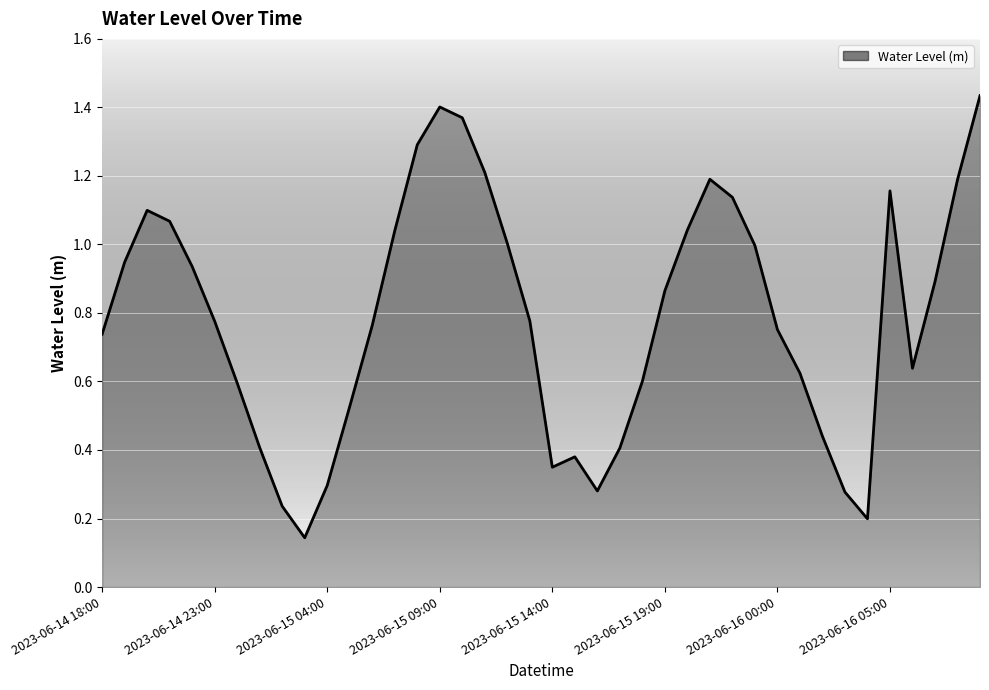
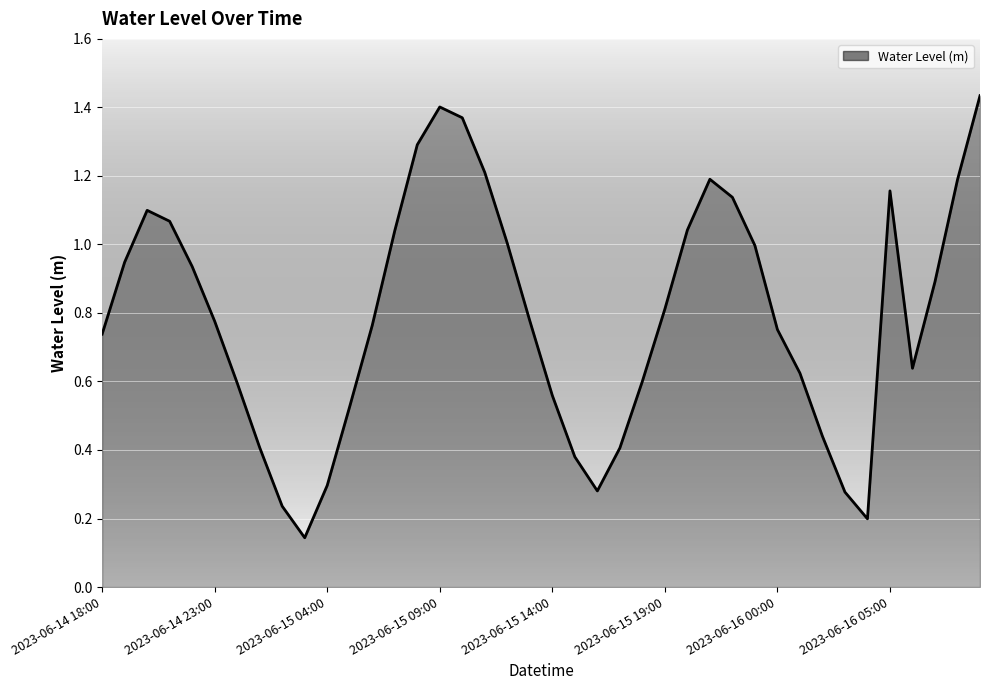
2023-06-15 14:00: 0.35 -> 0.56
2023-06-15 19:00: 0.86 -> 0.81
